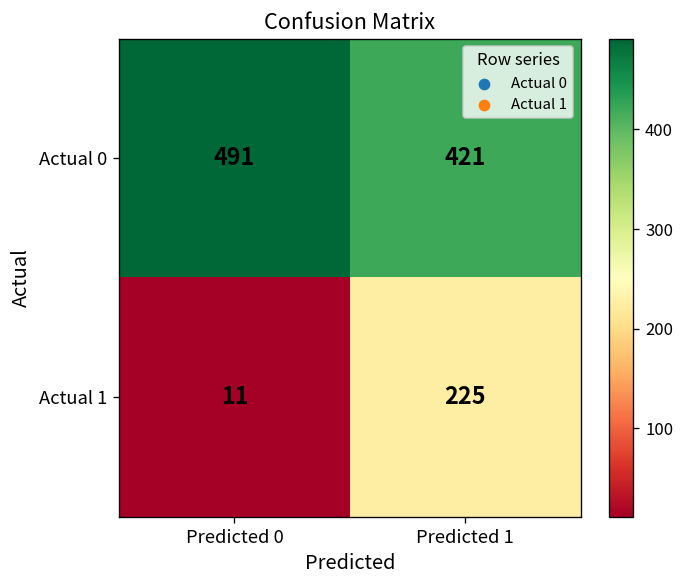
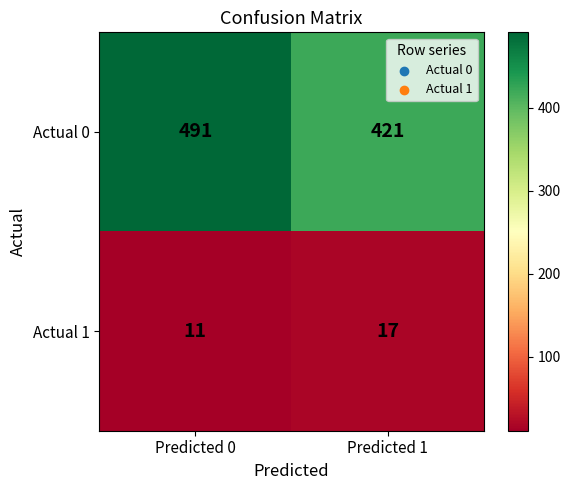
Actual 1, Predicted 1: 225 -> 17
